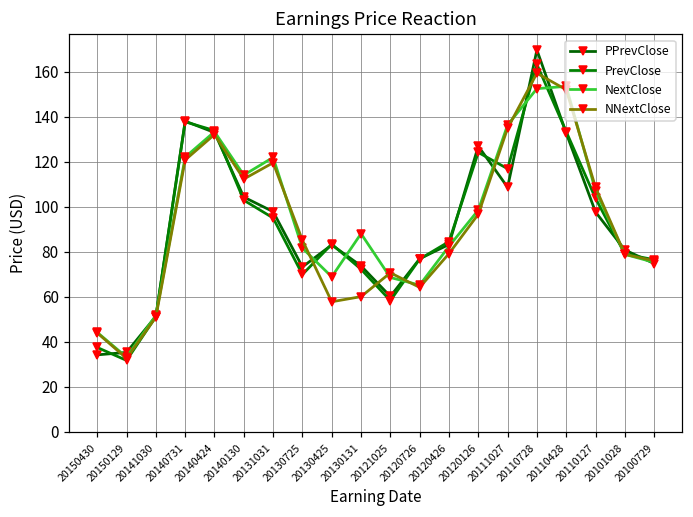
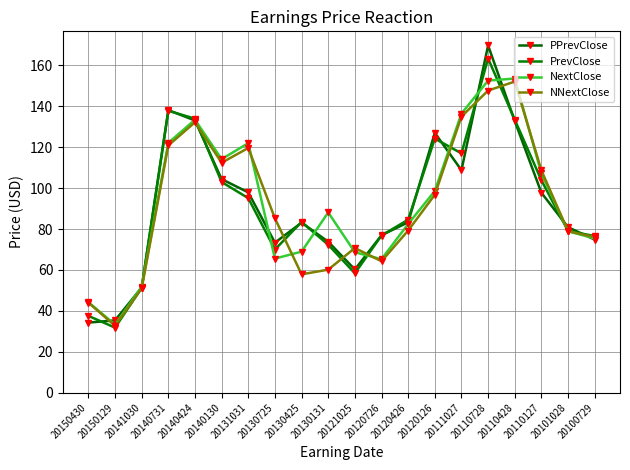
NextClose, 20130725: 82 -> 66
NNextClose, 20110728: 159 -> 148
